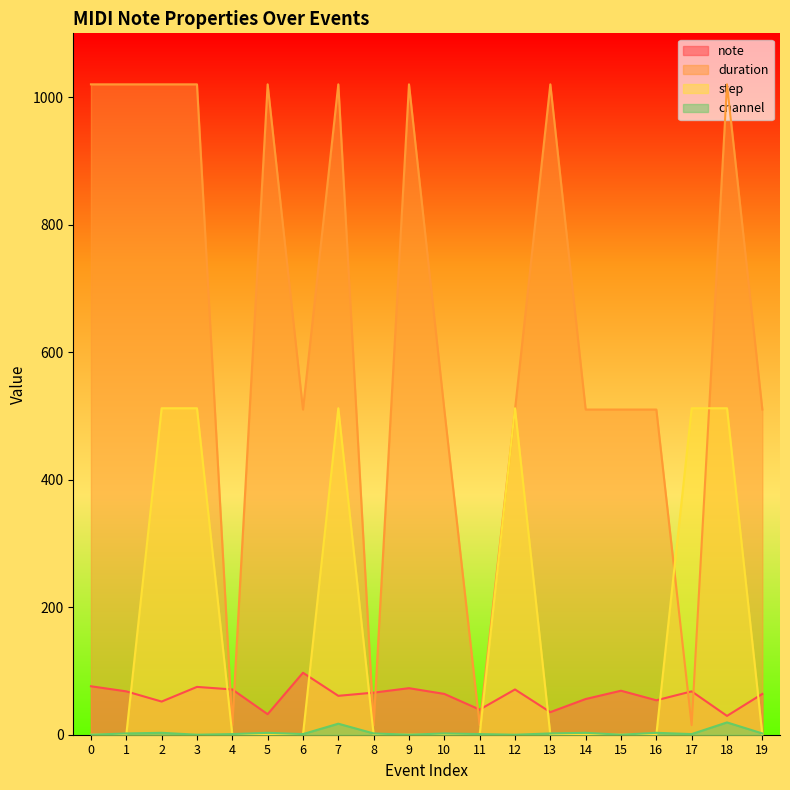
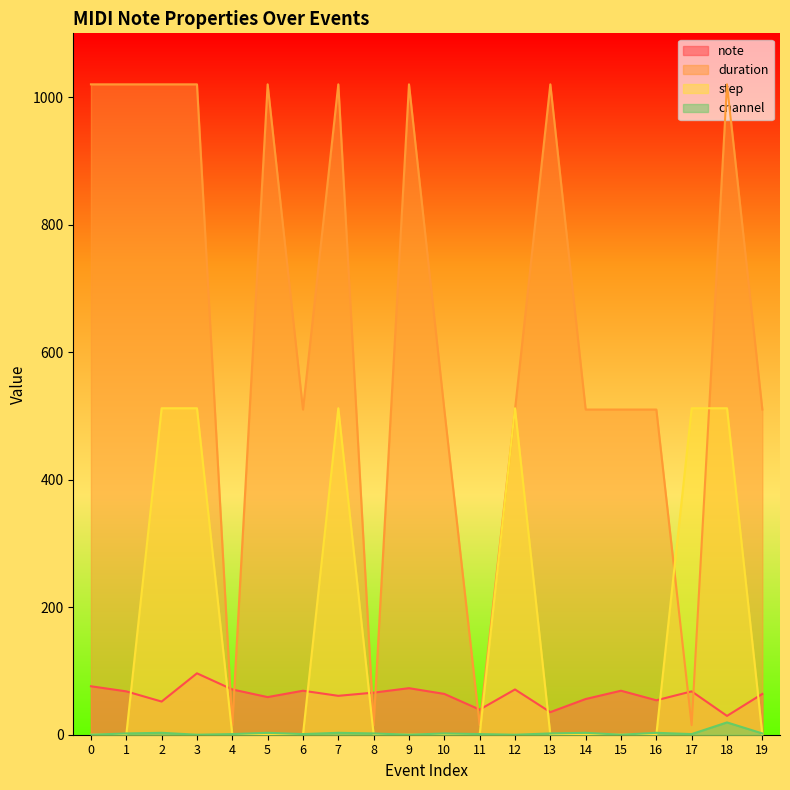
note, 3: 80 -> 100
note, 5: 30 -> 60
note, 6: 100 -> 70
channel, 7: 20 -> 0
